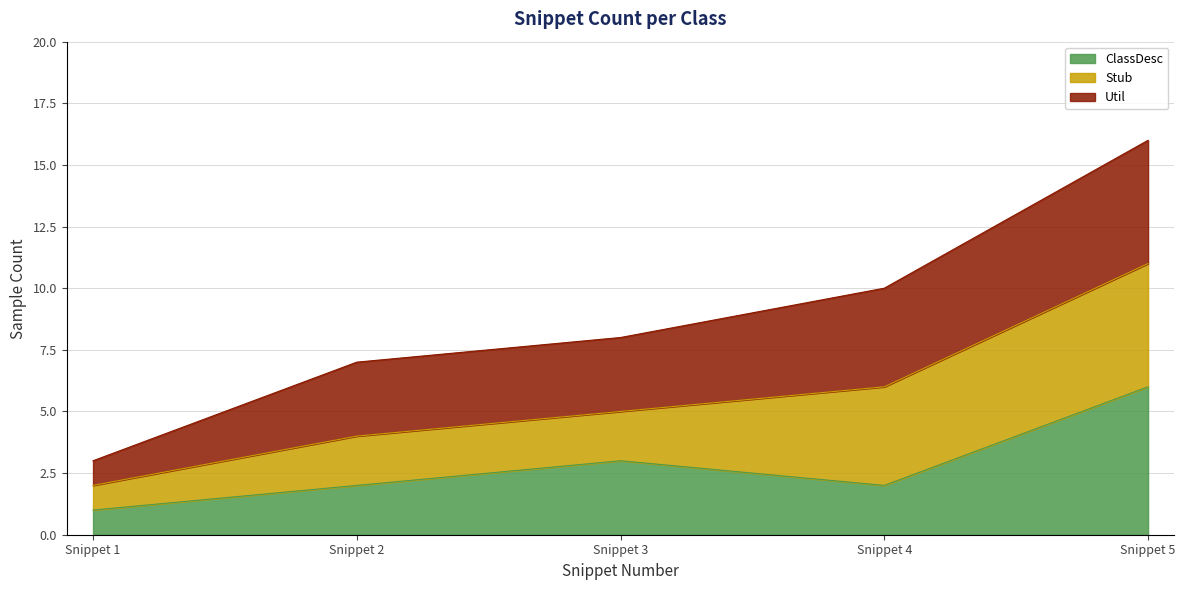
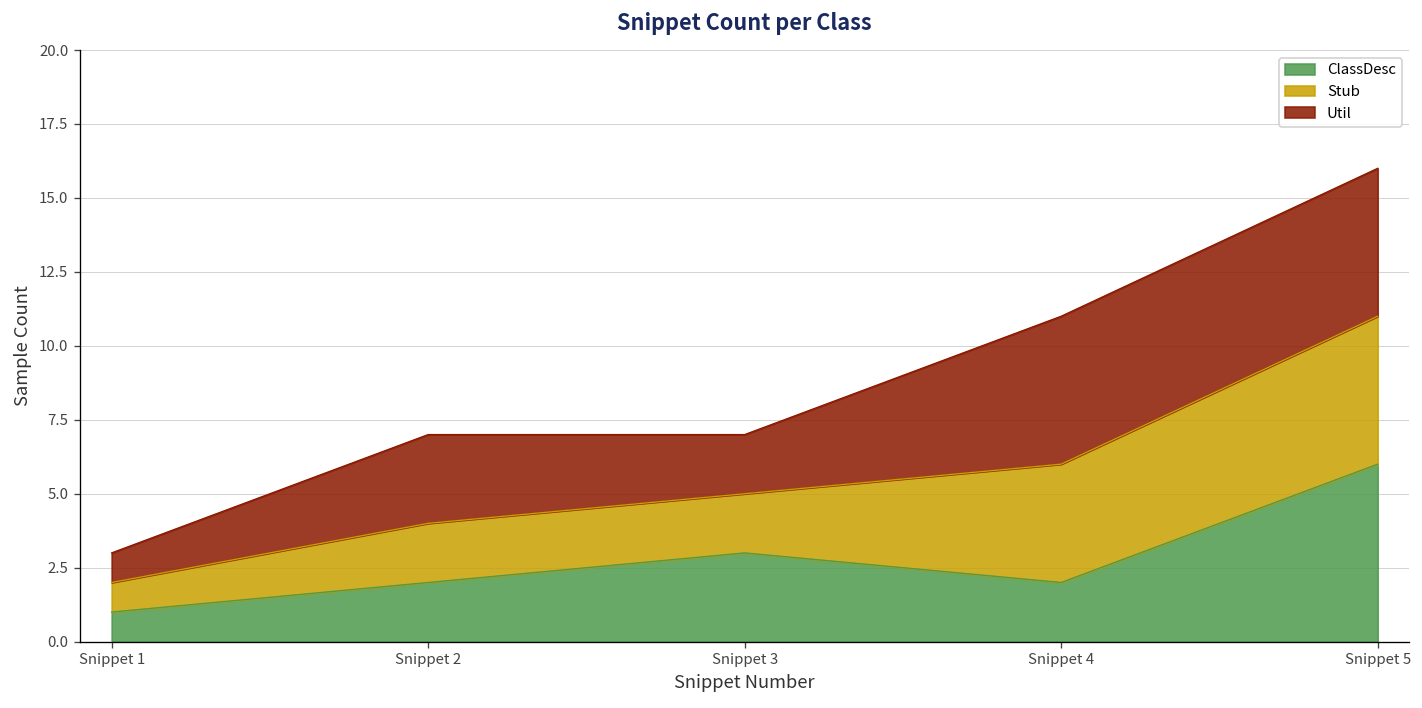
Util, Snippet 3: 3 -> 2
Util, Snippet 4: 4 -> 5
